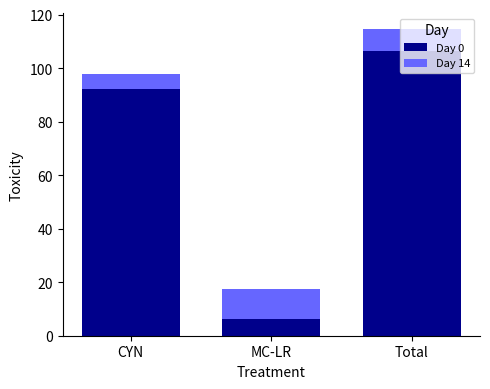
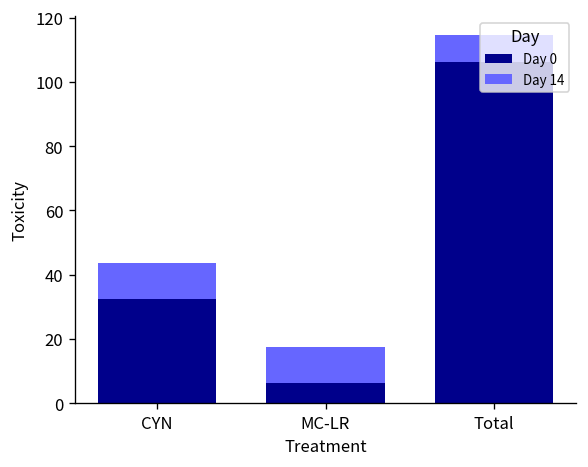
Day 0, CYN: 92 -> 32
Day 14, CYN: 6 -> 11
